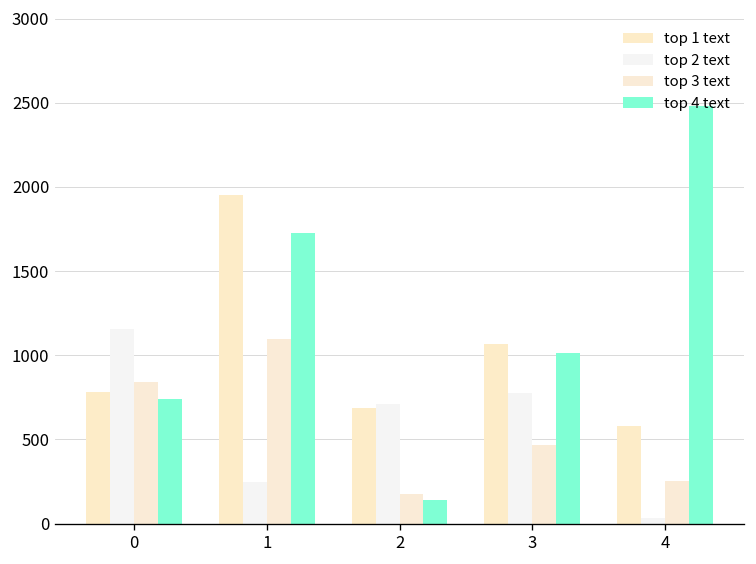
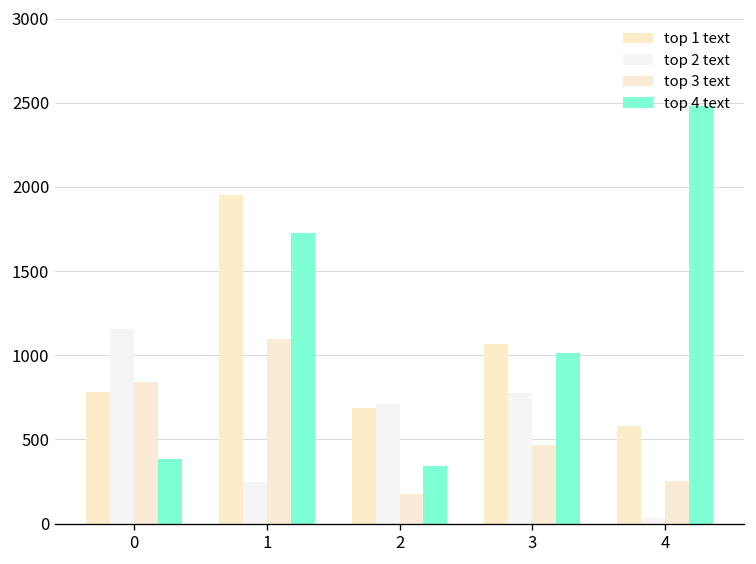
top 4 text, 0: 740 -> 380
top 4 text, 2: 140 -> 340
